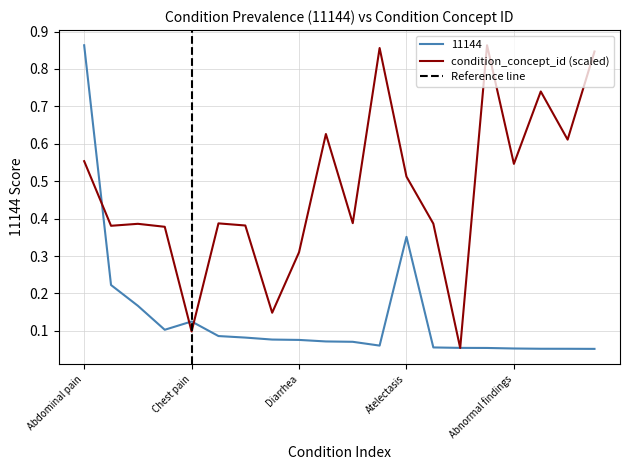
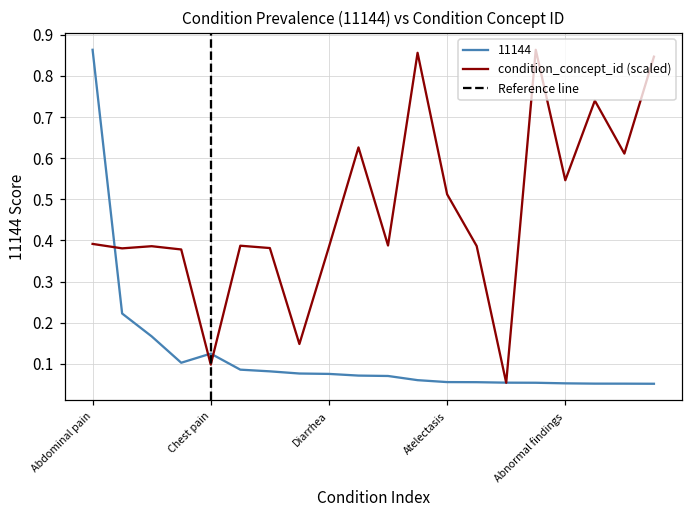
condition_concept_id (scaled), Abdominal pain: 0.55 -> 0.39
condition_concept_id (scaled), Diarrhea: 0.31 -> 0.38
11144, Atelectasis: 0.35 -> 0.06
